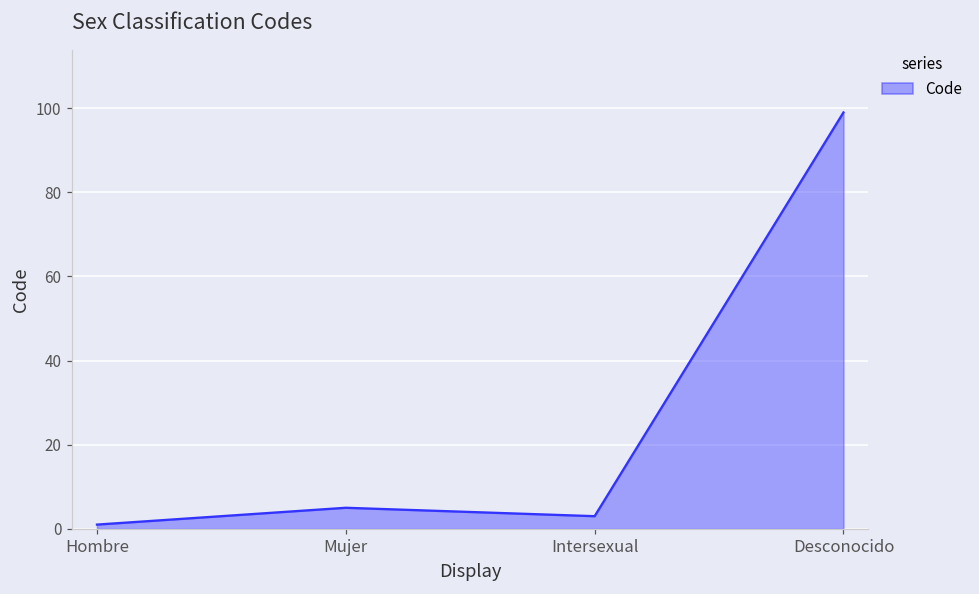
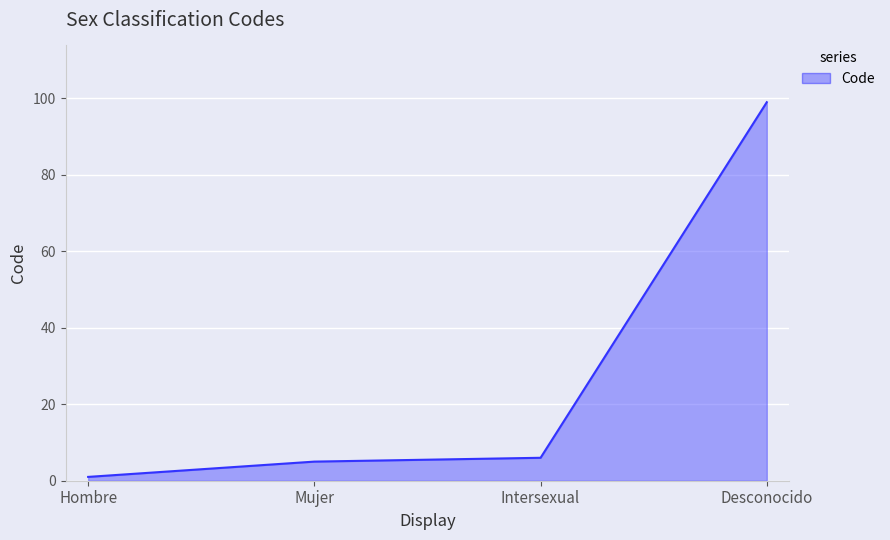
Intersexual: 3 -> 6
